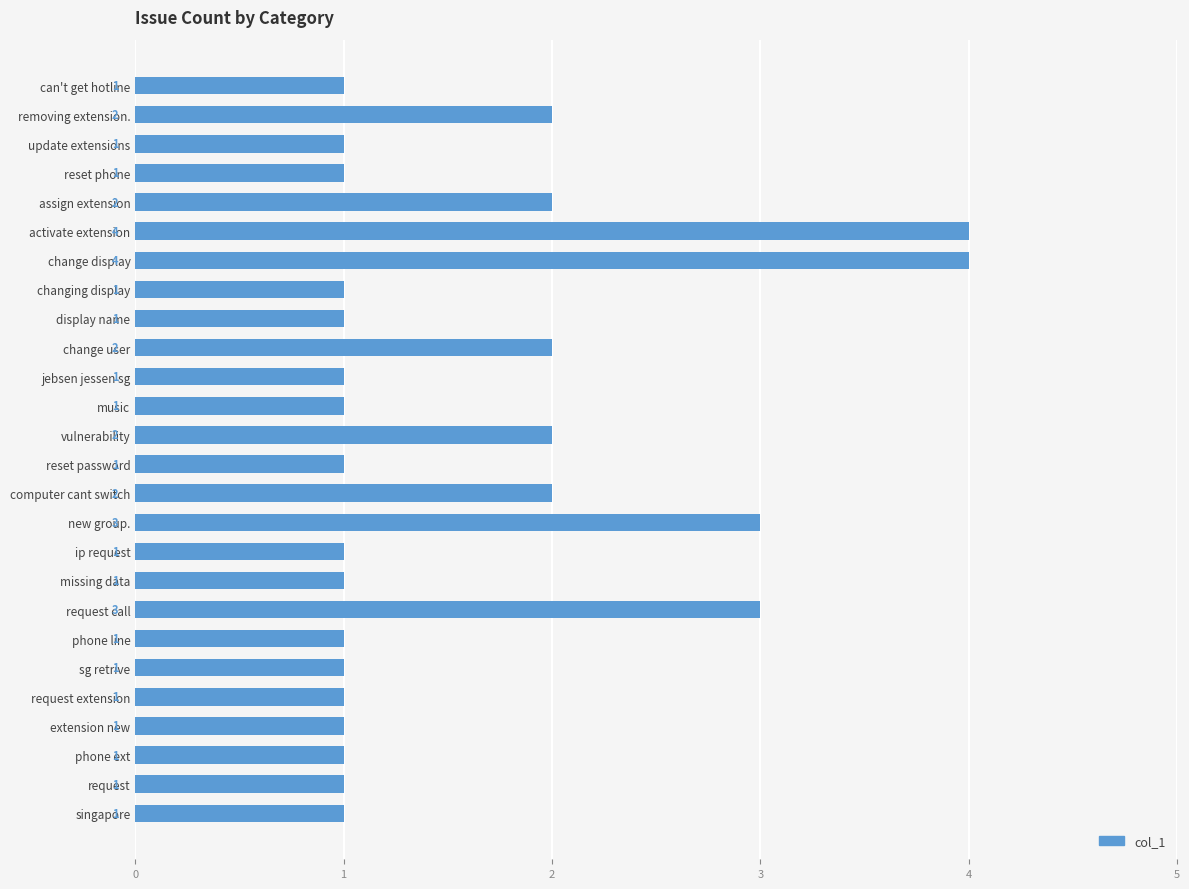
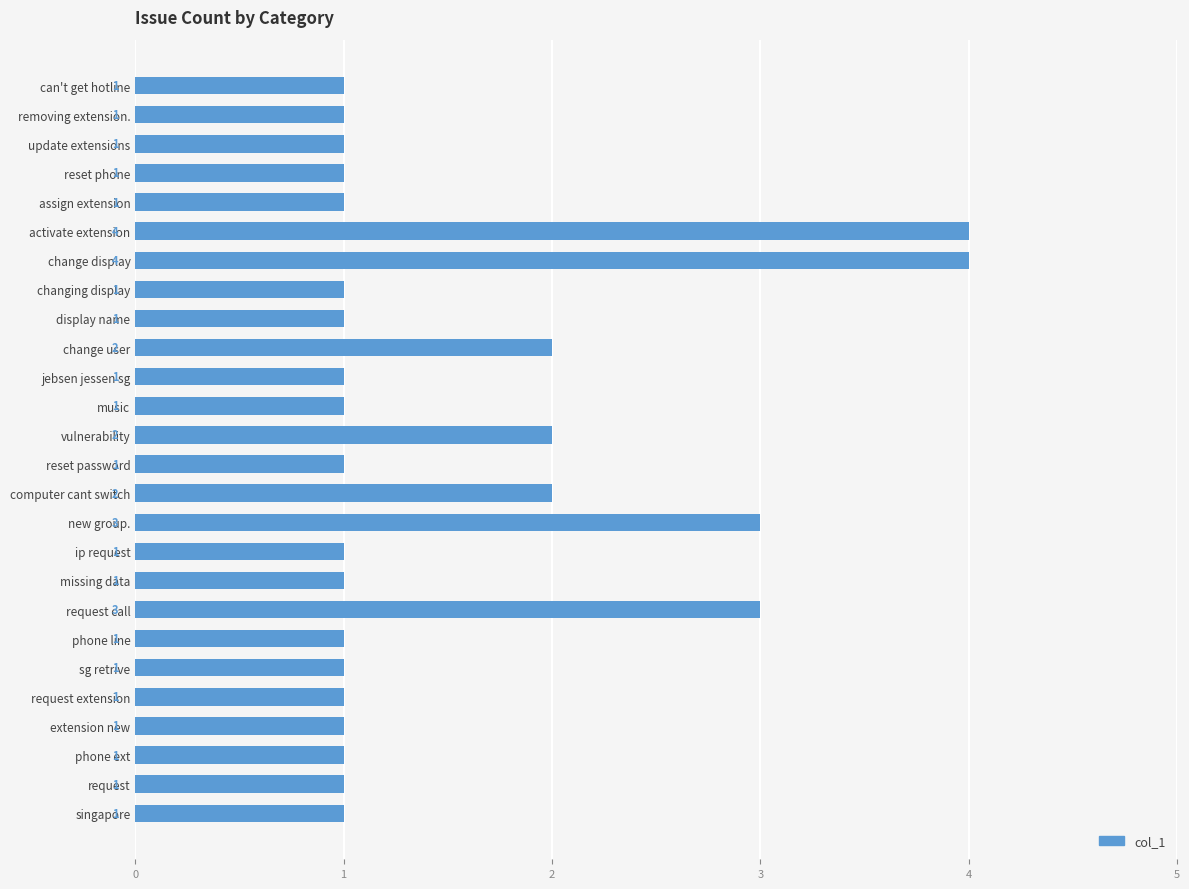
removing extension.: 2 -> 1
assign extension: 2 -> 1
